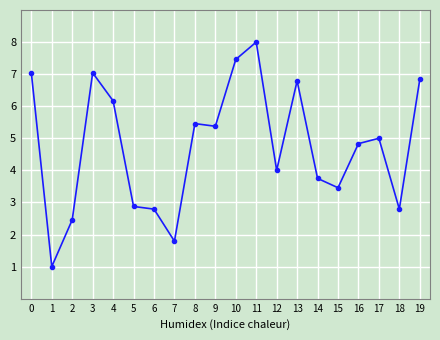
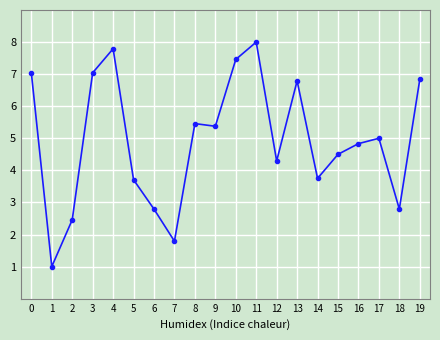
4: 6.2 -> 7.8
5: 2.9 -> 3.7
12: 4.0 -> 4.3
15: 3.5 -> 4.5
